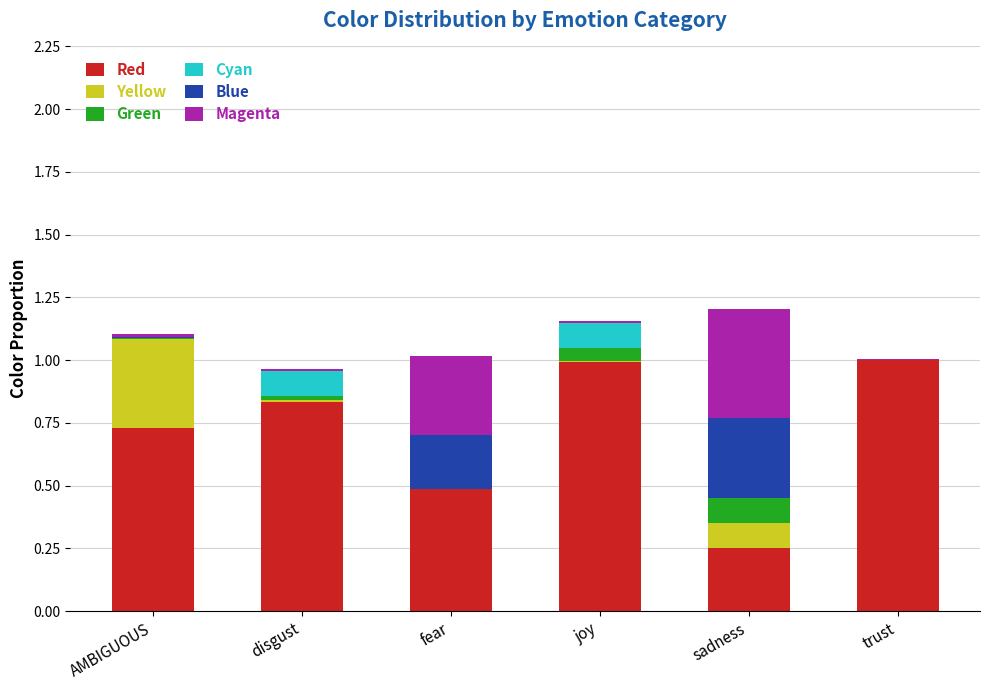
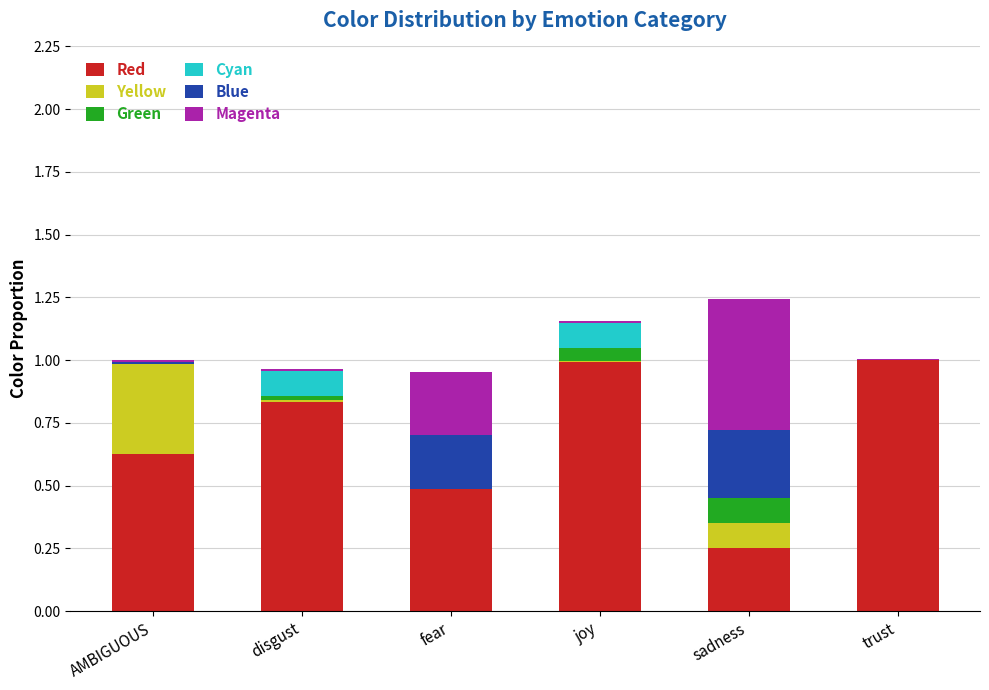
Red, AMBIGUOUS: 0.73 -> 0.63
Magenta, fear: 0.31 -> 0.25
Blue, sadness: 0.32 -> 0.27
Magenta, sadness: 0.43 -> 0.52
